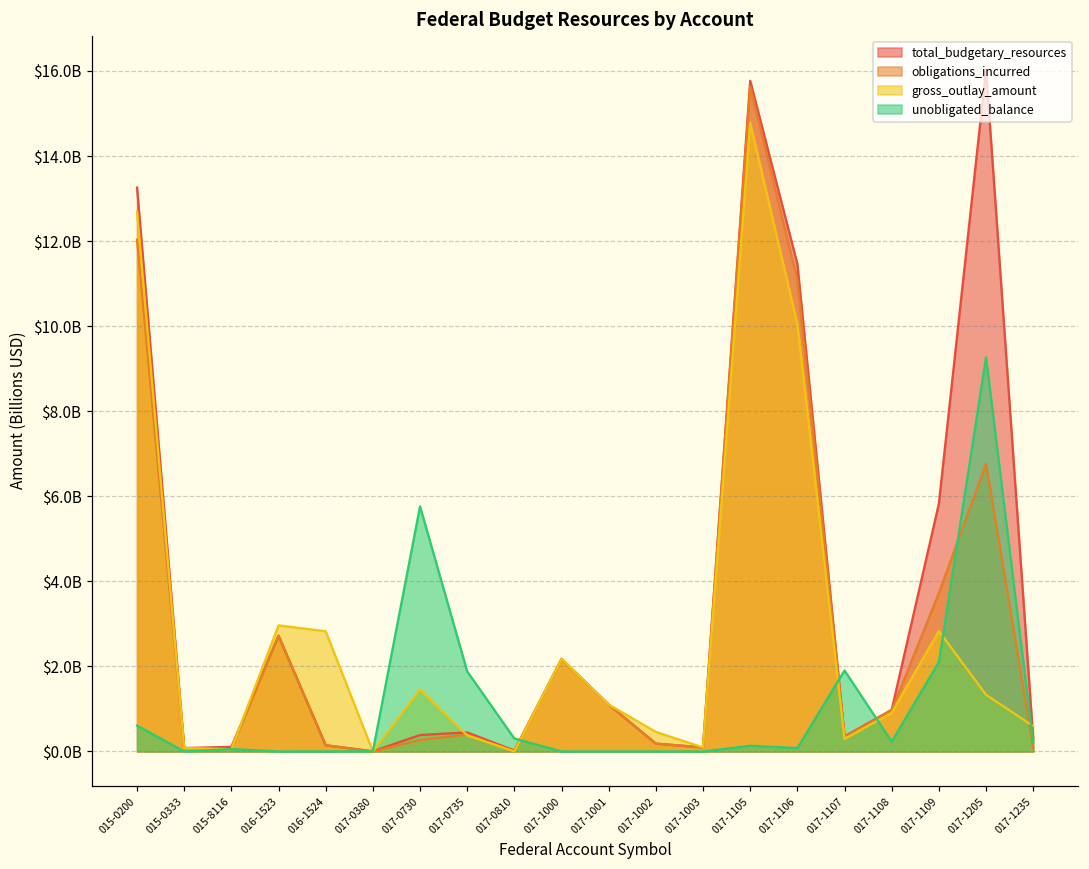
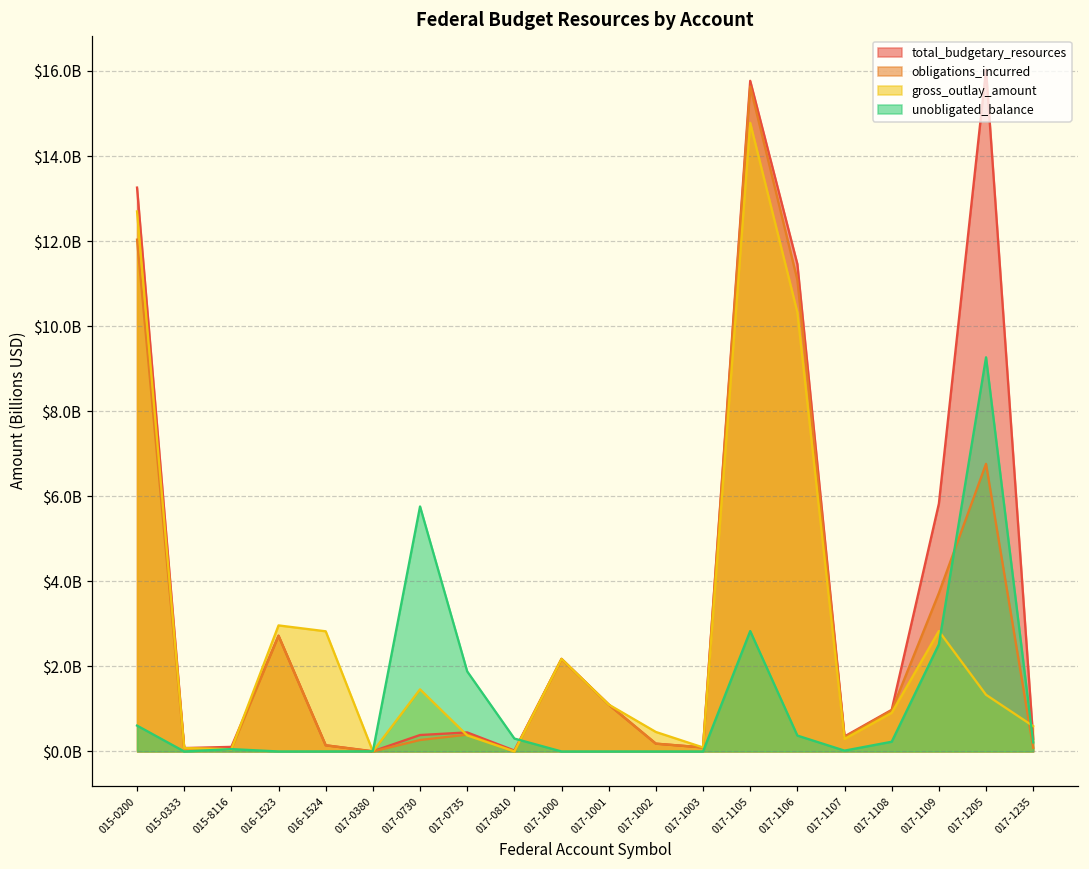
unobligated_balance, 017-1105: $100000000 -> $2800000000
gross_outlay_amount, 017-1106: $10100000000 -> $10300000000
unobligated_balance, 017-1106: $100000000 -> $400000000
unobligated_balance, 017-1107: $1900000000 -> $0
unobligated_balance, 017-1109: $2100000000 -> $2500000000
